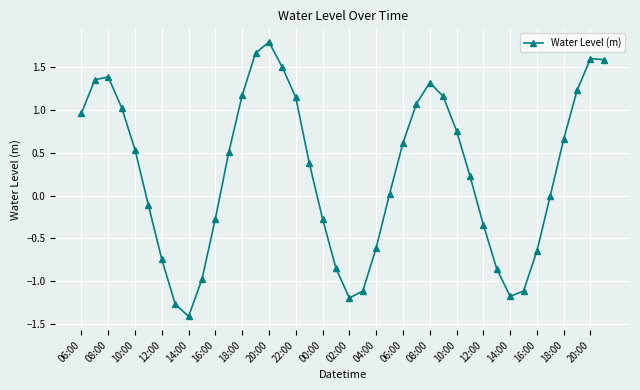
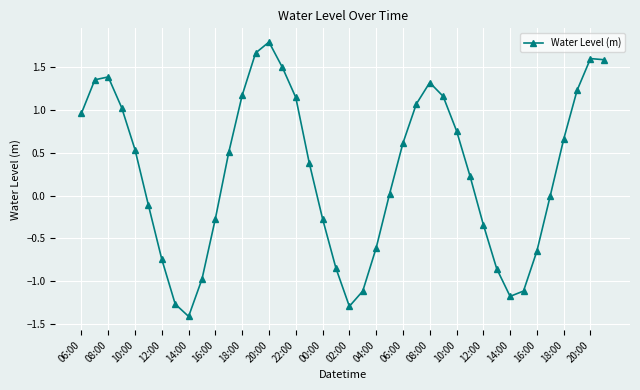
02:00: -1.2 -> -1.3
